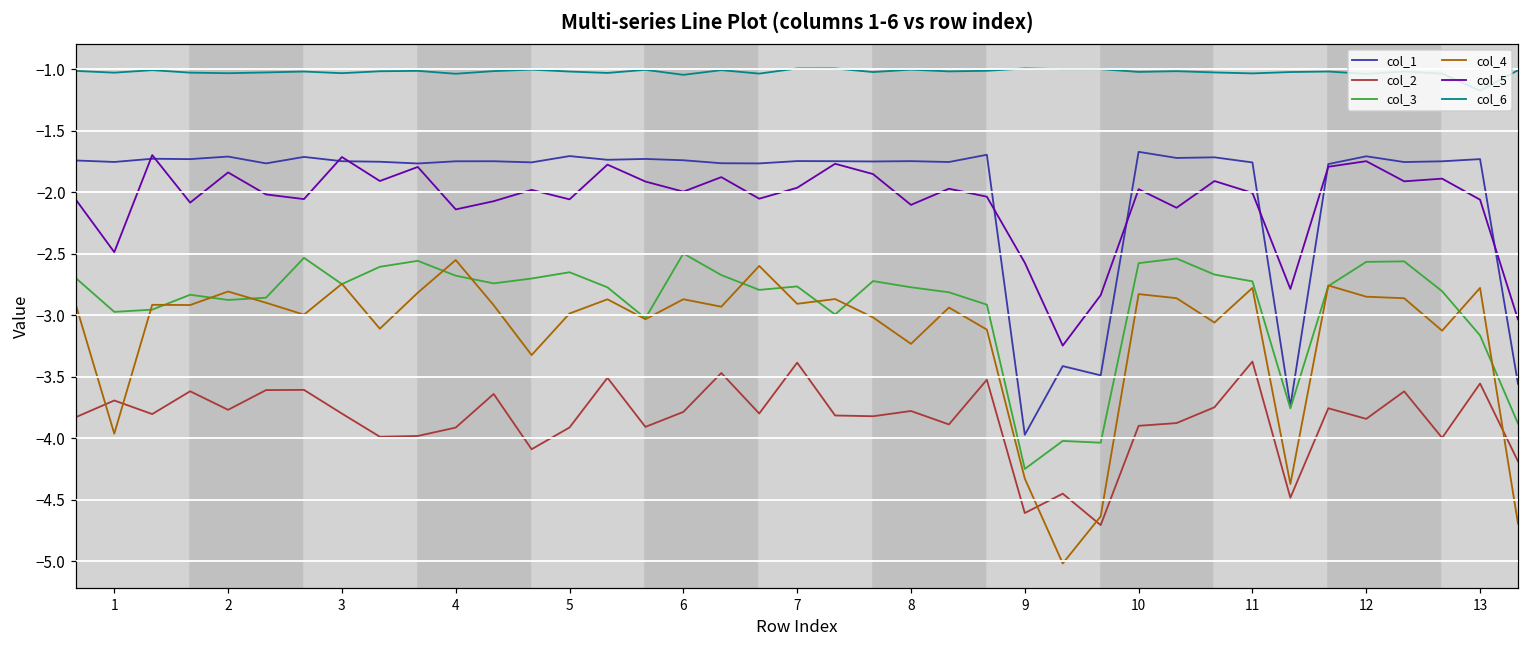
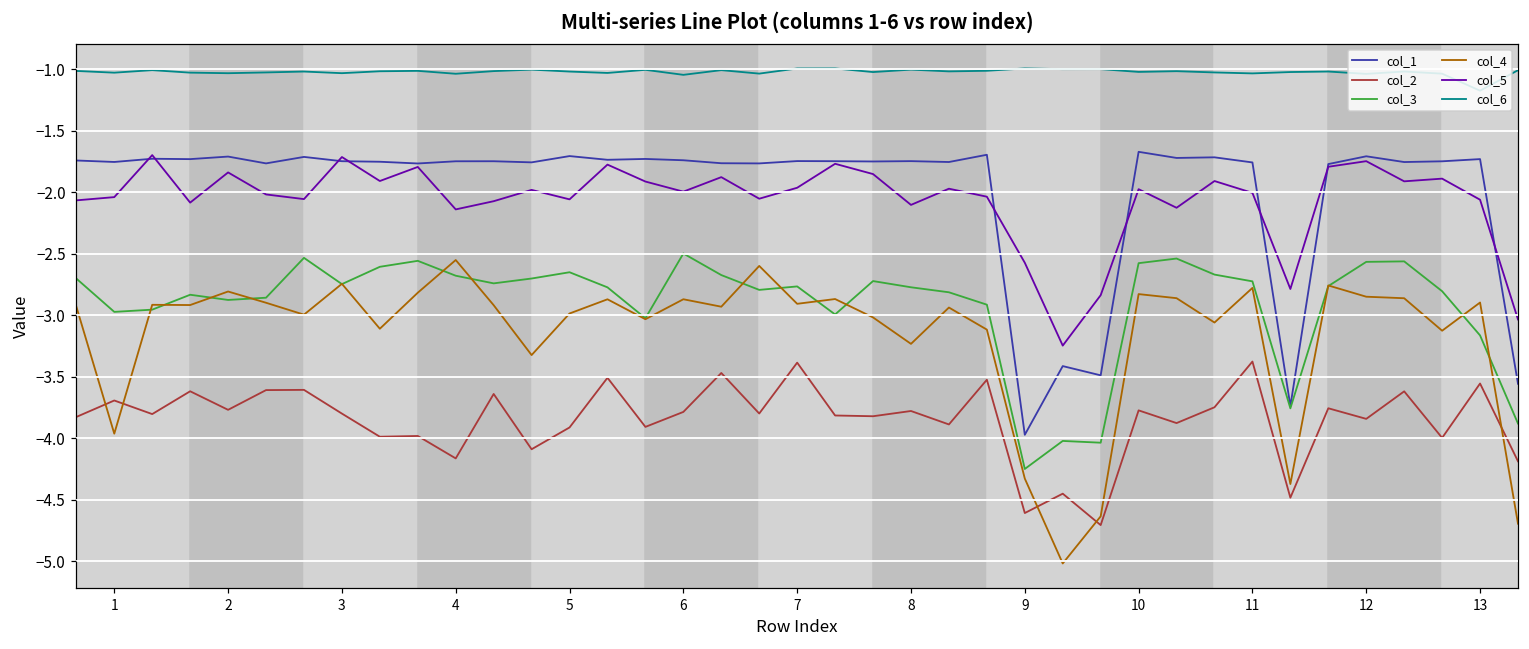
col_5, 1: -2.49 -> -2.04
col_2, 4: -3.91 -> -4.16
col_2, 10: -3.90 -> -3.77
col_4, 13: -2.78 -> -2.90
